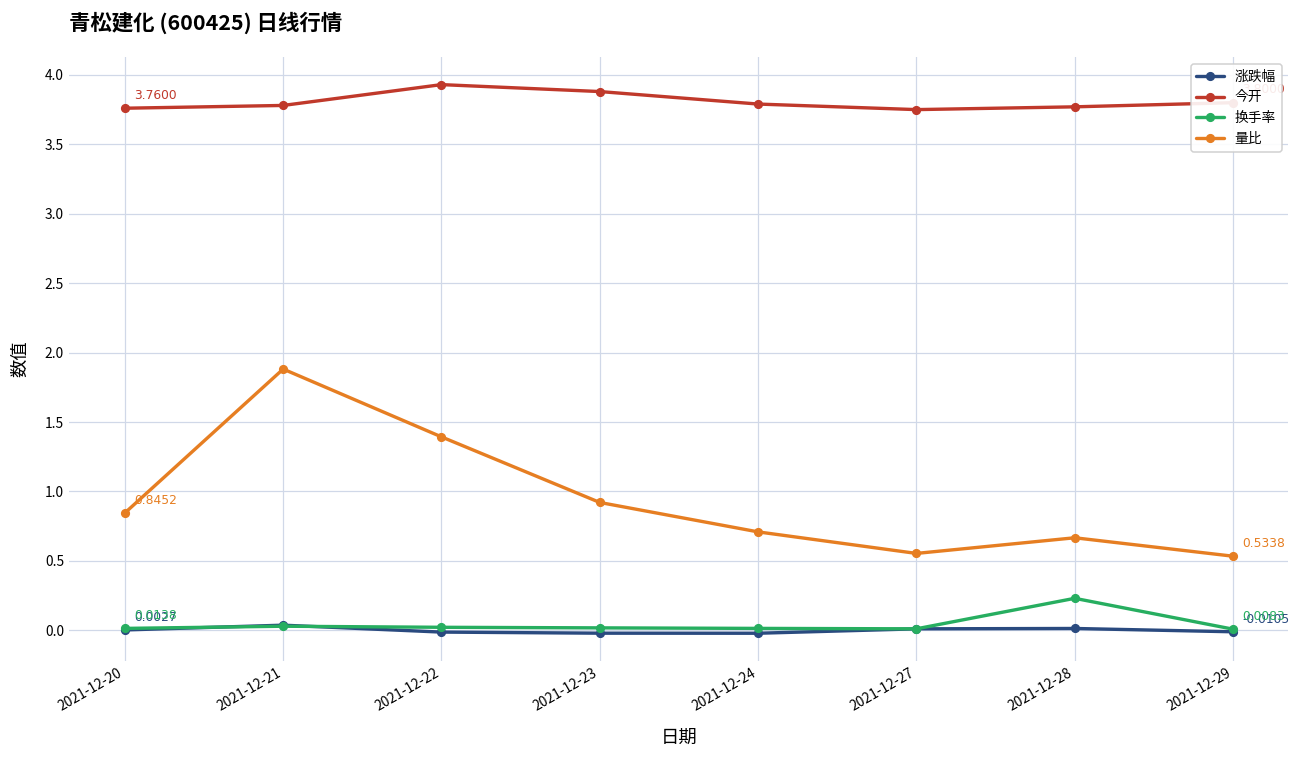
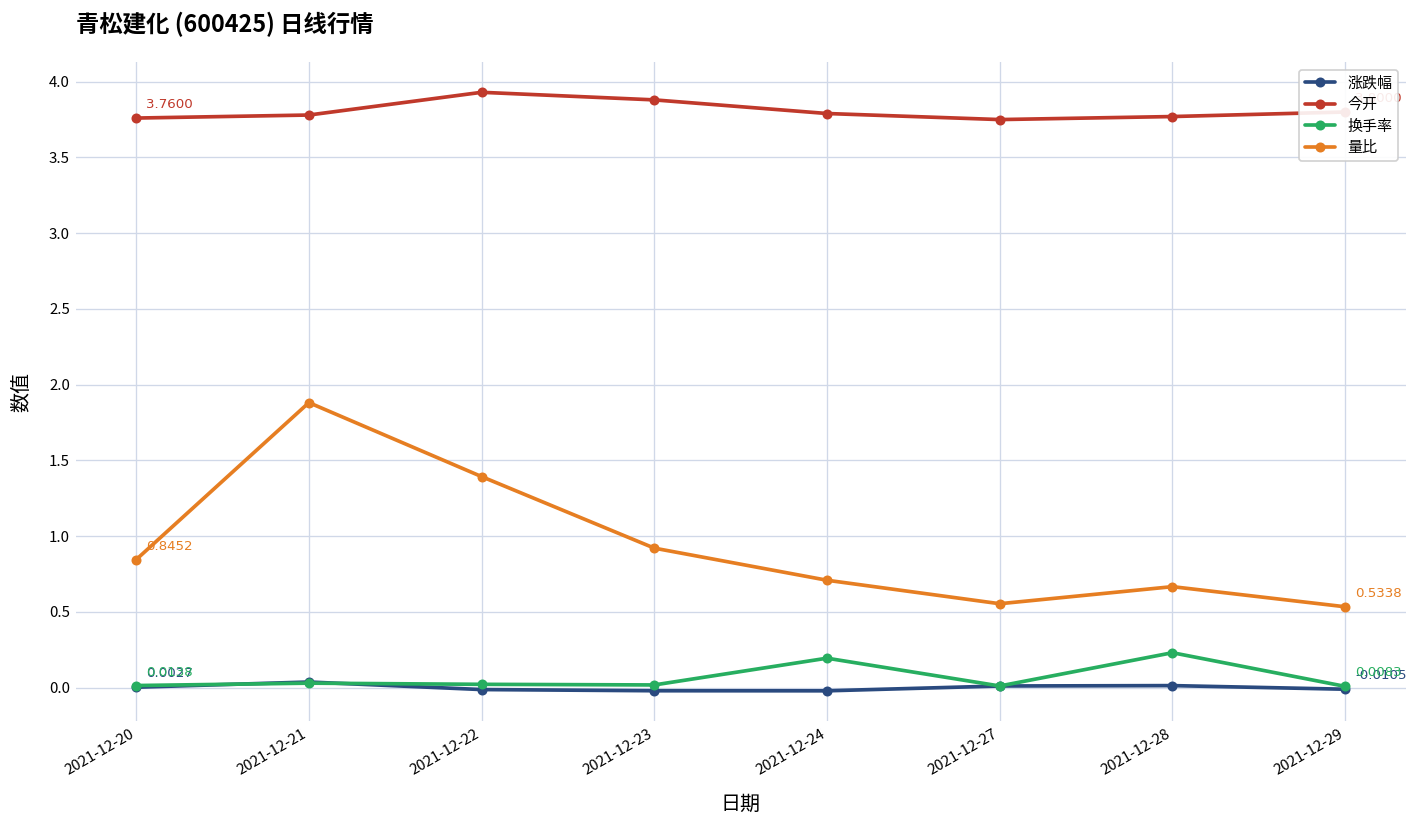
换手率, 2021-12-24: 0.01 -> 0.19
